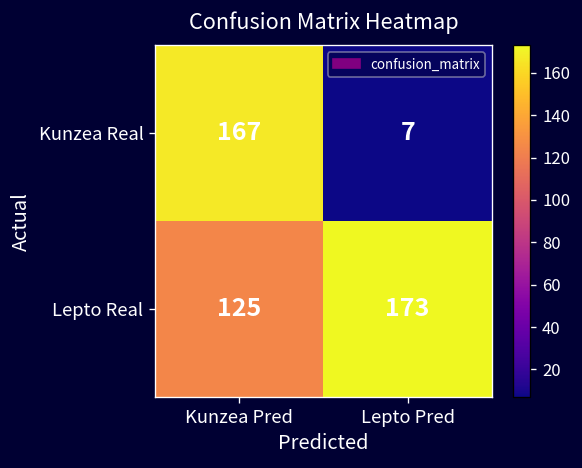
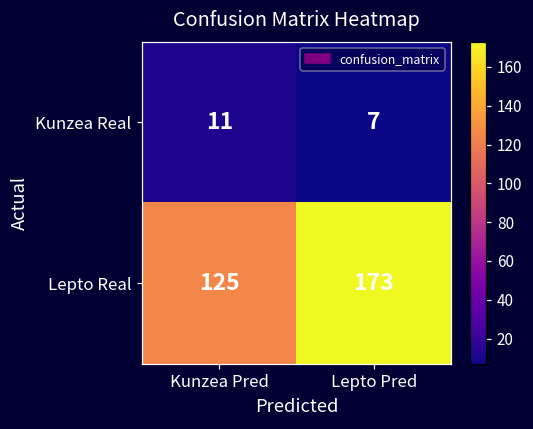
Kunzea Real, Kunzea Pred: 167 -> 11
